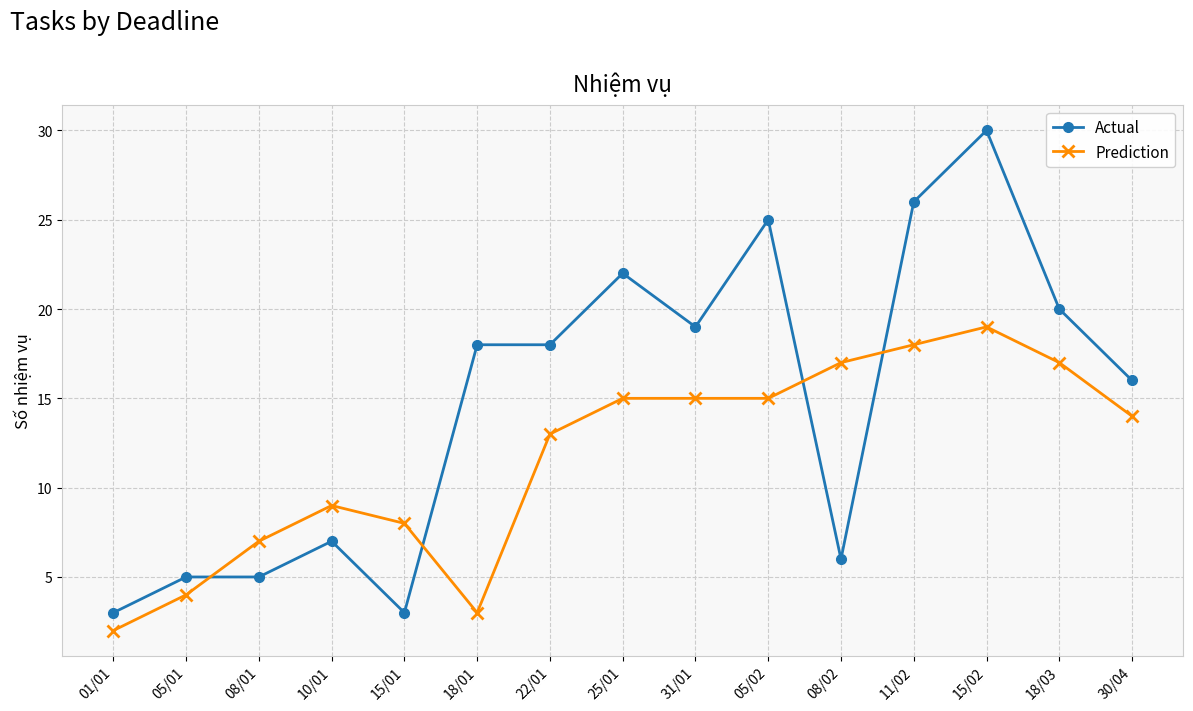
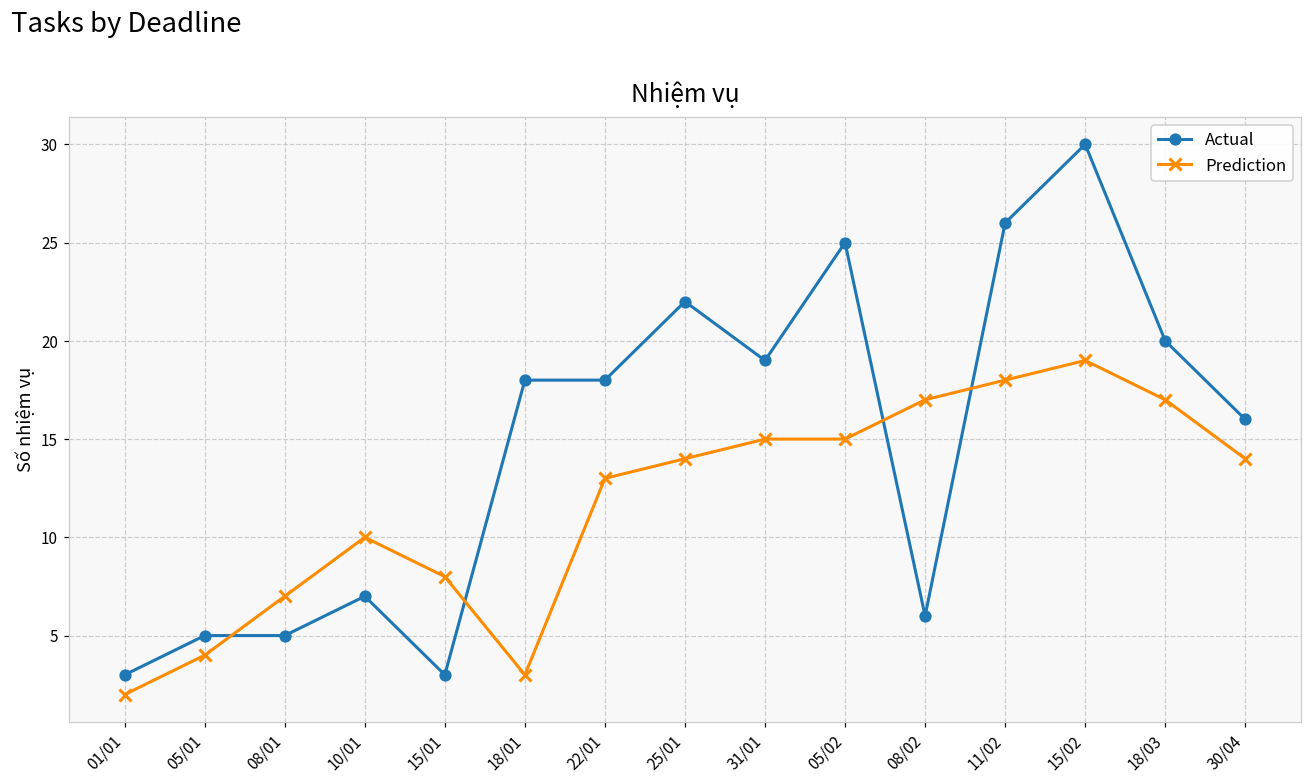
Prediction, 10/01: 9 -> 10
Prediction, 25/01: 15 -> 14
